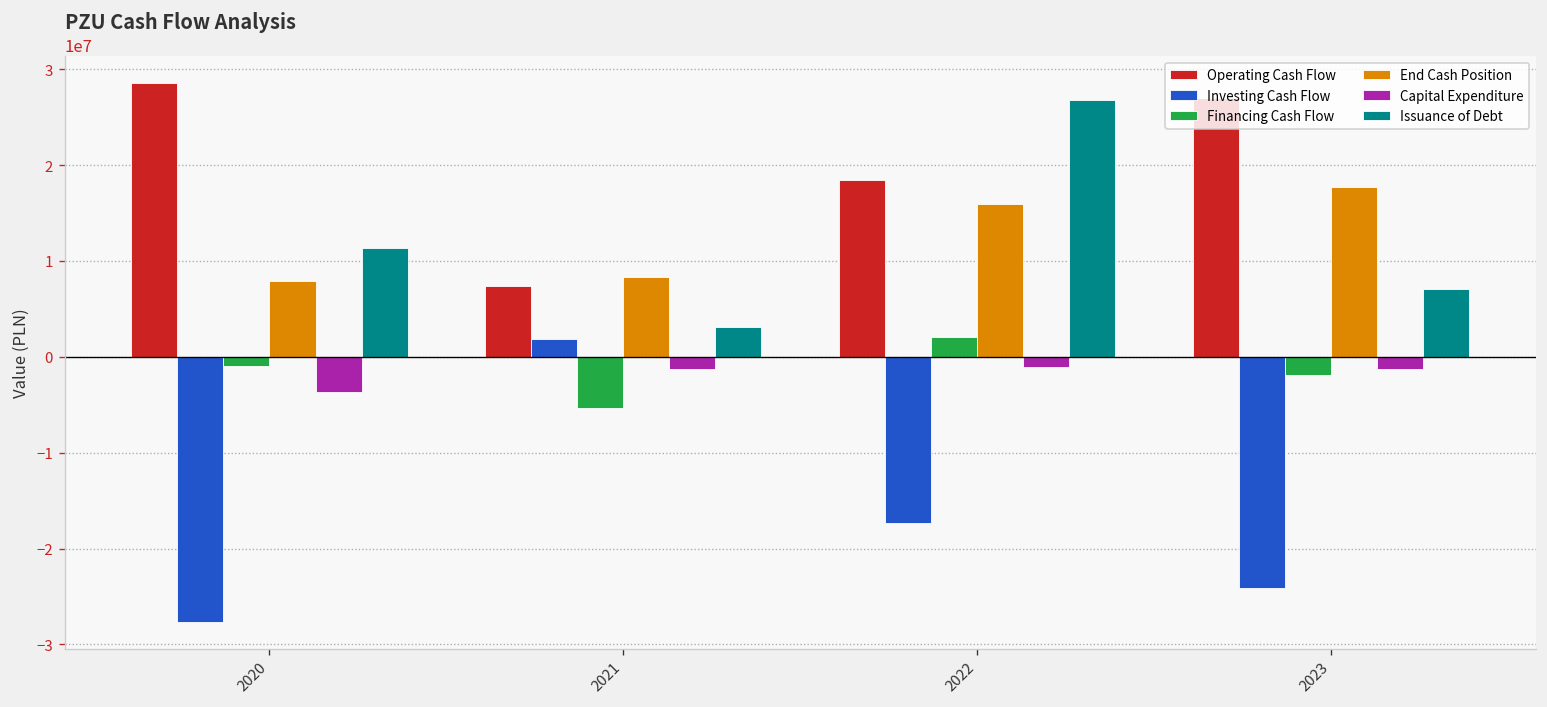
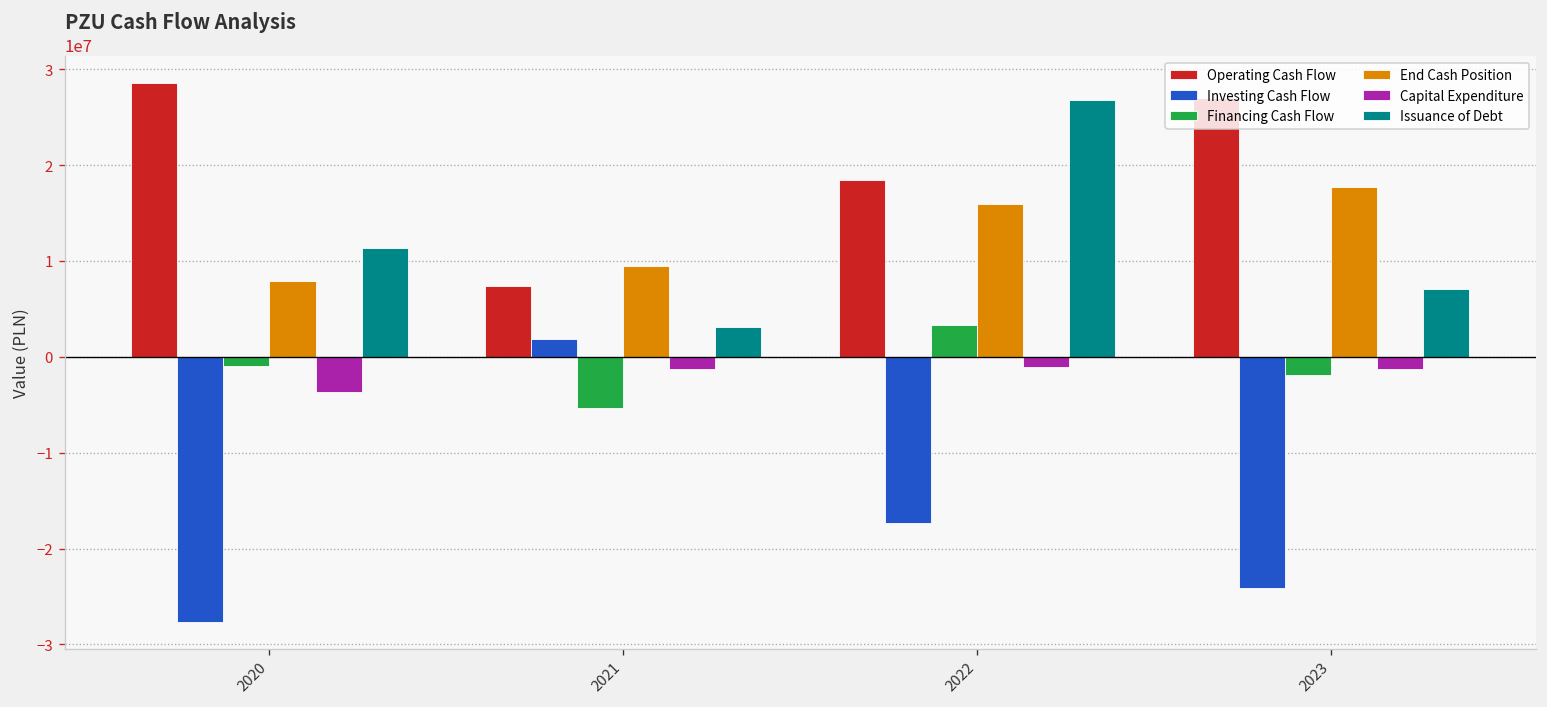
End Cash Position, 2021: 8000000 -> 9000000
Financing Cash Flow, 2022: 2000000 -> 3000000
